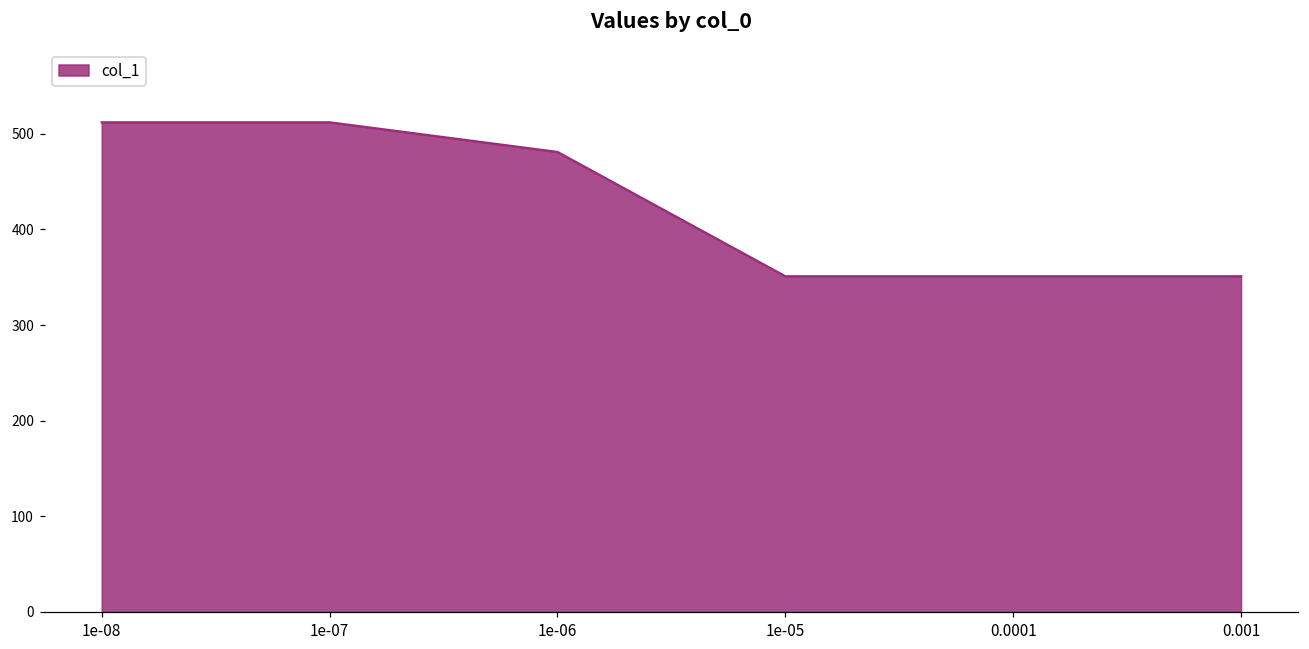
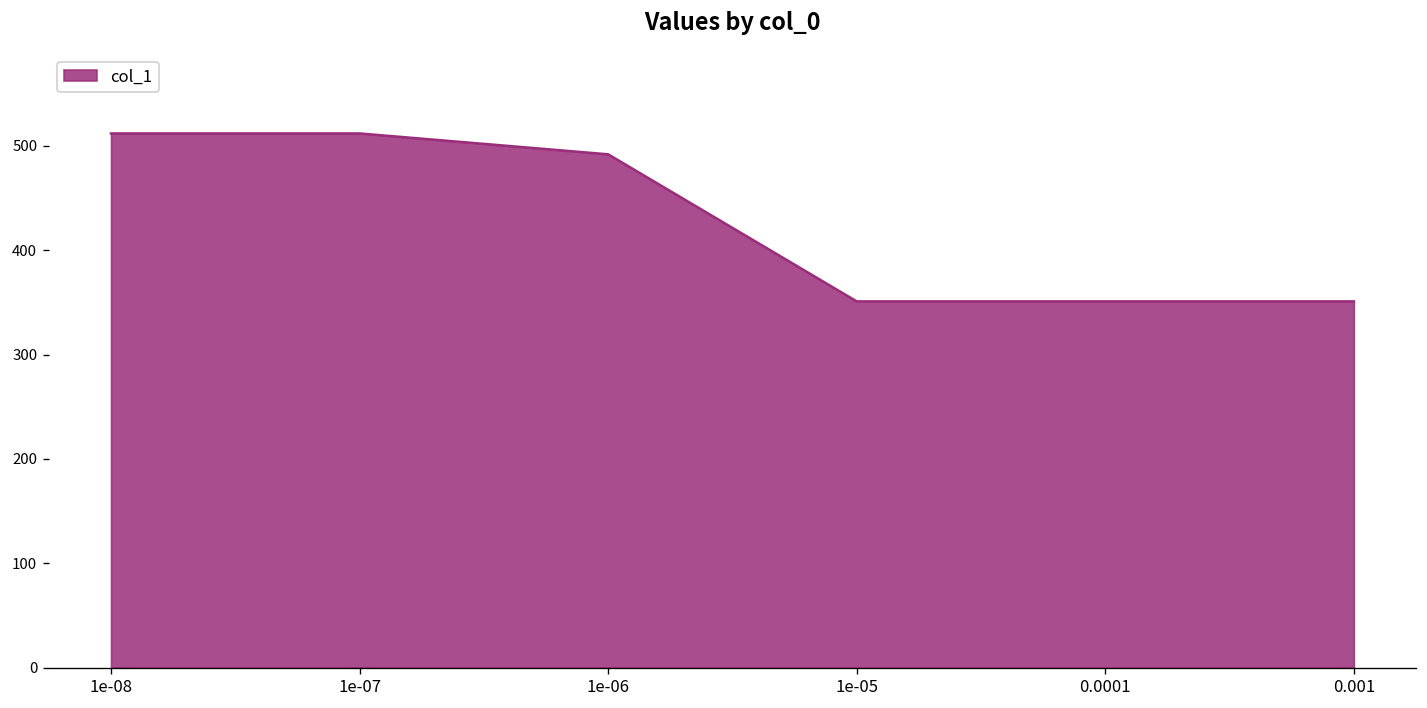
1e-06: 480 -> 490
